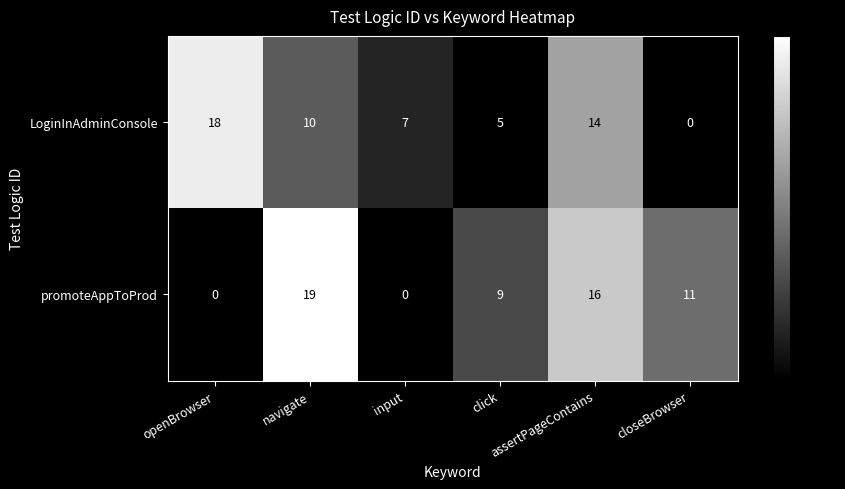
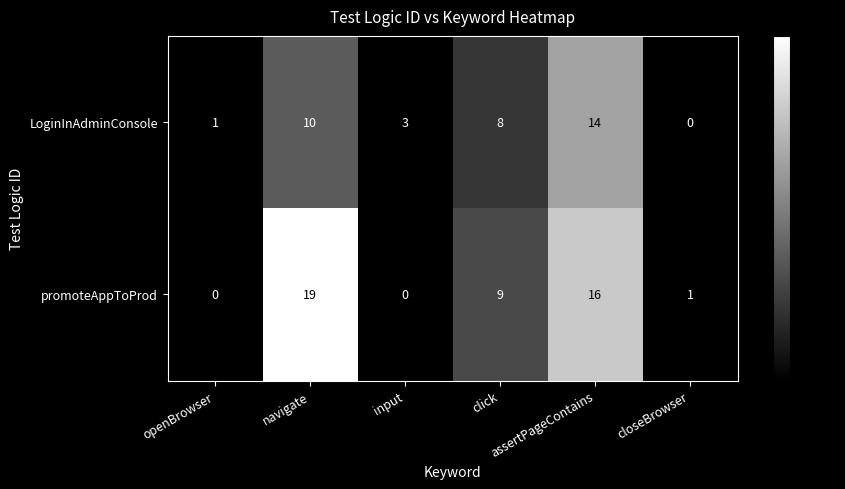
LoginInAdminConsole, openBrowser: 18 -> 1
LoginInAdminConsole, input: 7 -> 3
LoginInAdminConsole, click: 5 -> 8
promoteAppToProd, closeBrowser: 11 -> 1
